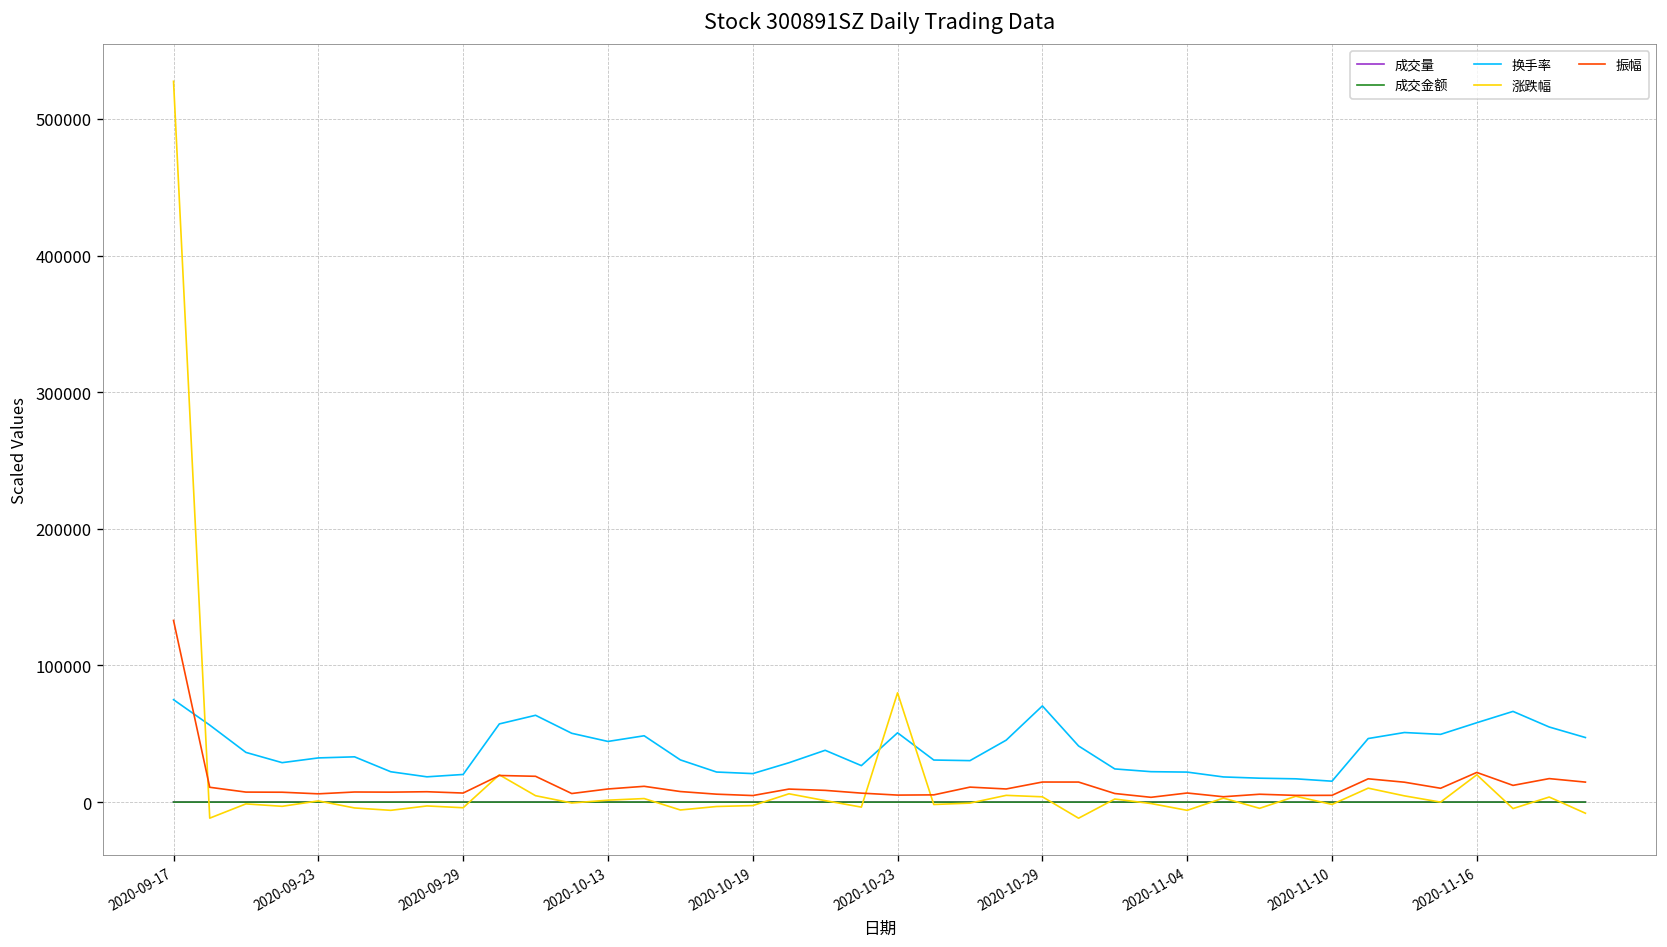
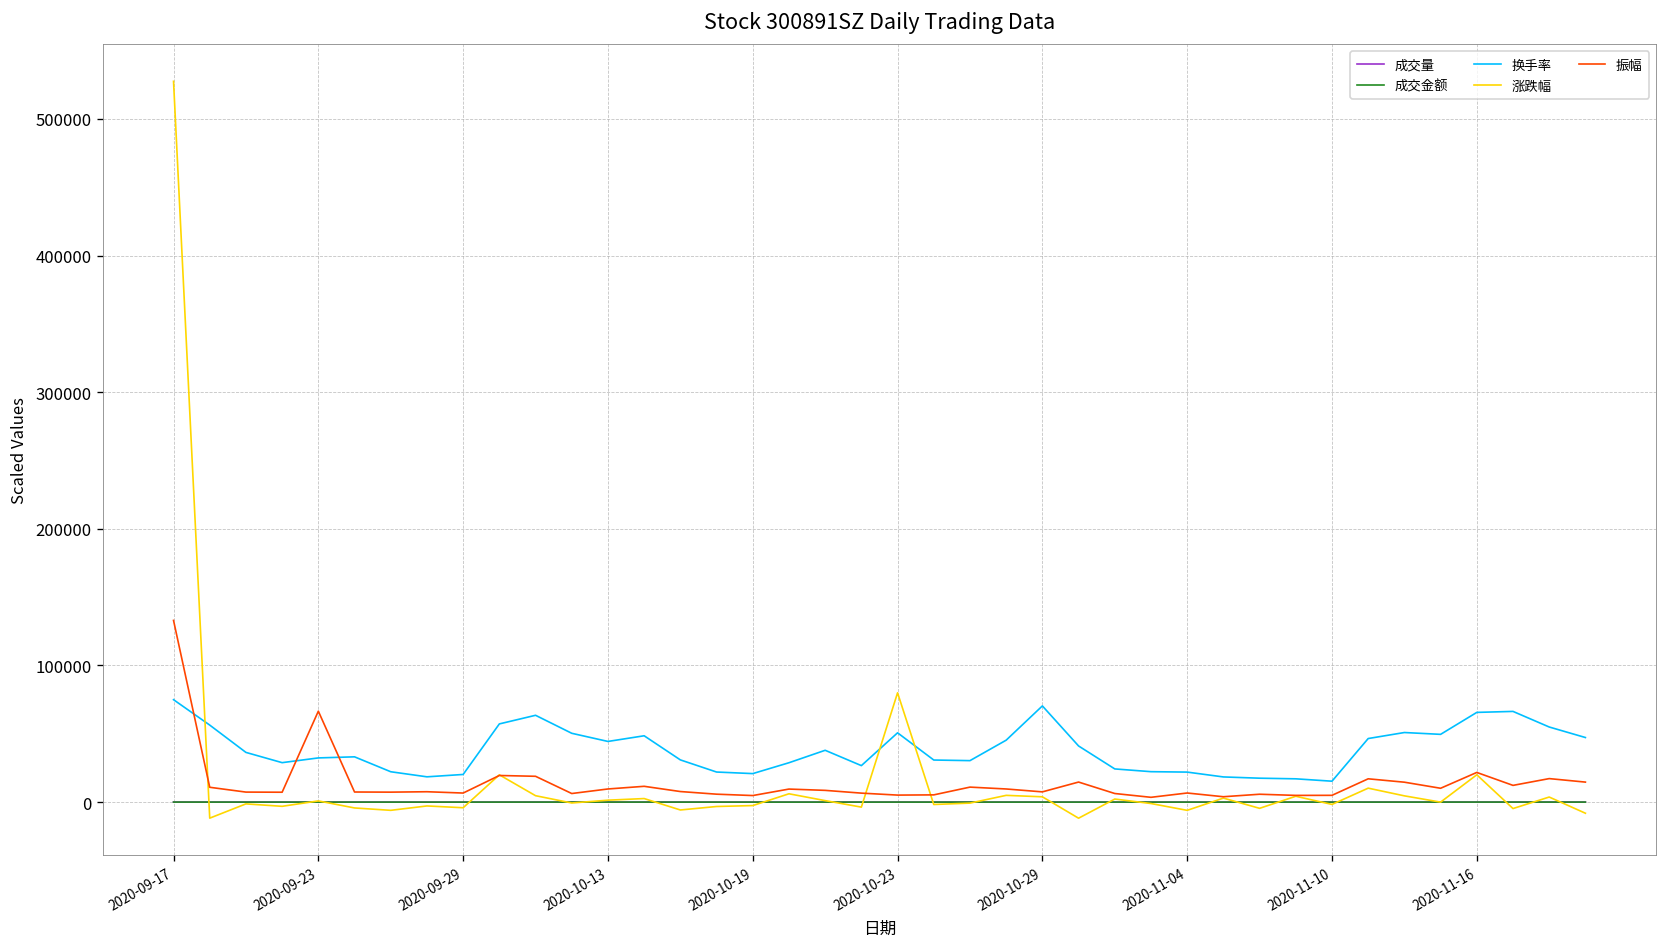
振幅, 2020-09-23: 6000 -> 67000
振幅, 2020-10-29: 15000 -> 8000
换手率, 2020-11-16: 58000 -> 66000
